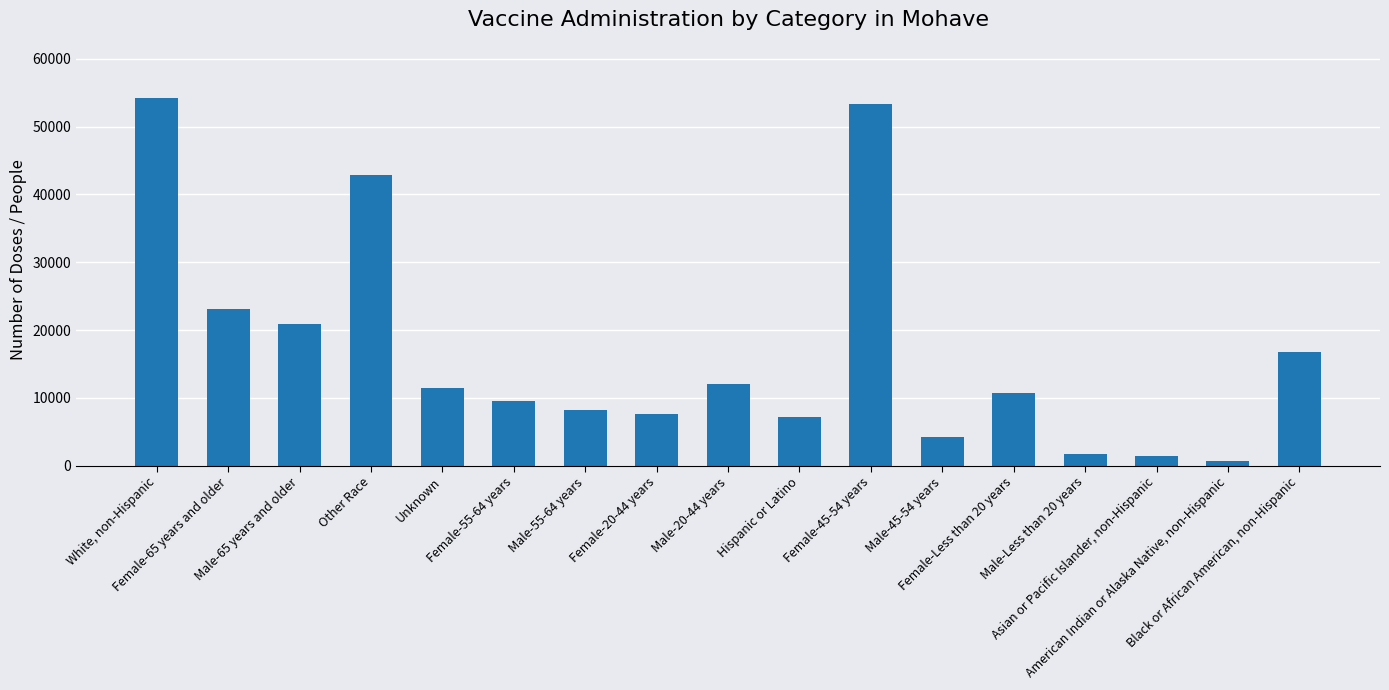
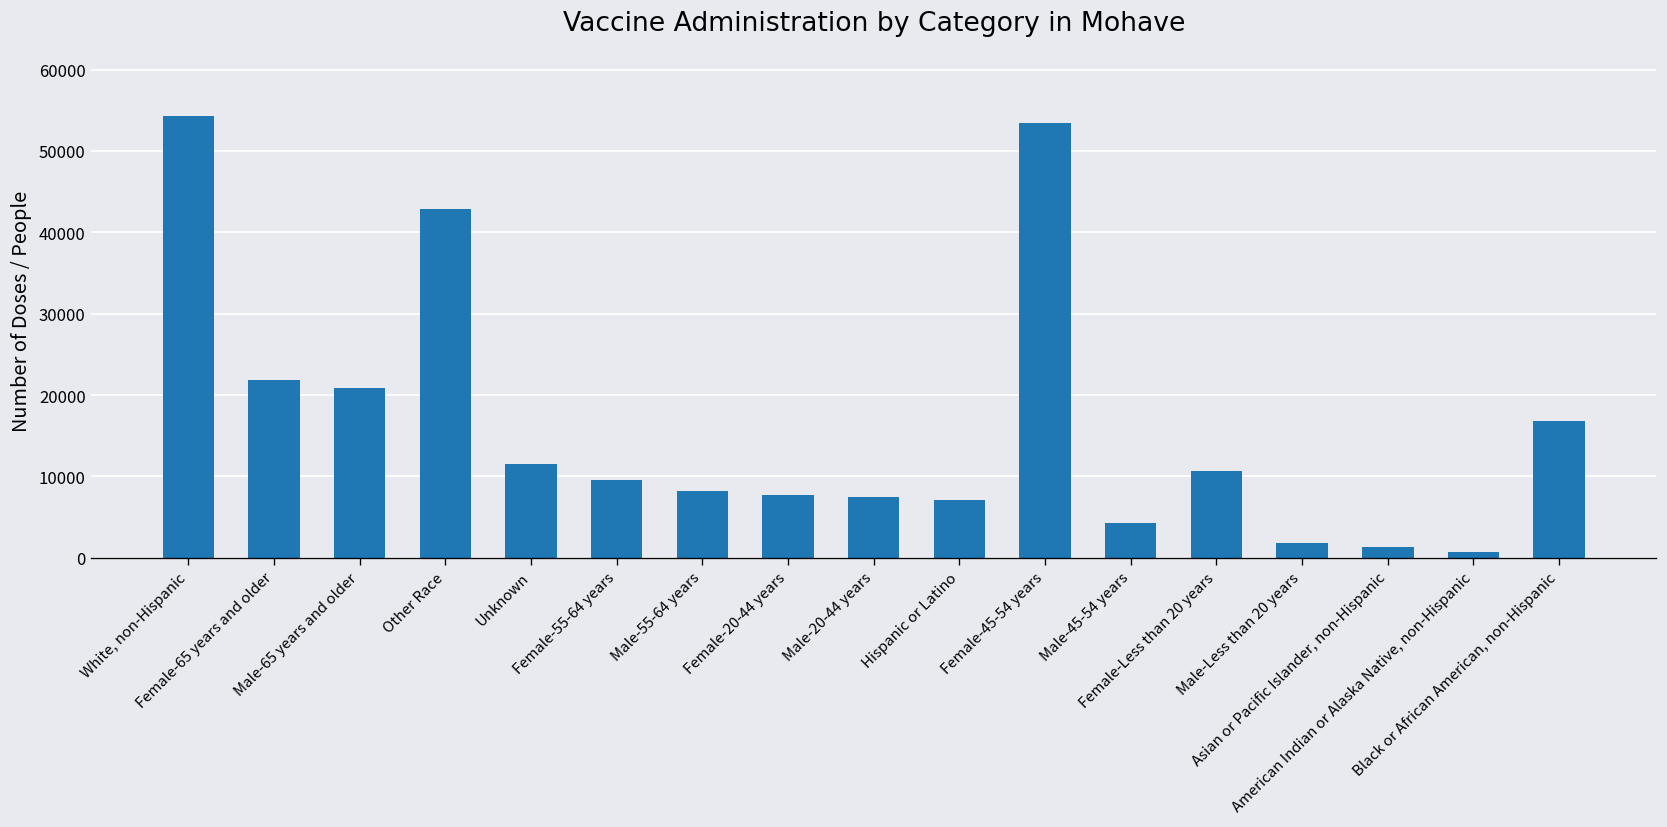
Female-65 years and older: 23000 -> 22000
Male-20-44 years: 12000 -> 7000
